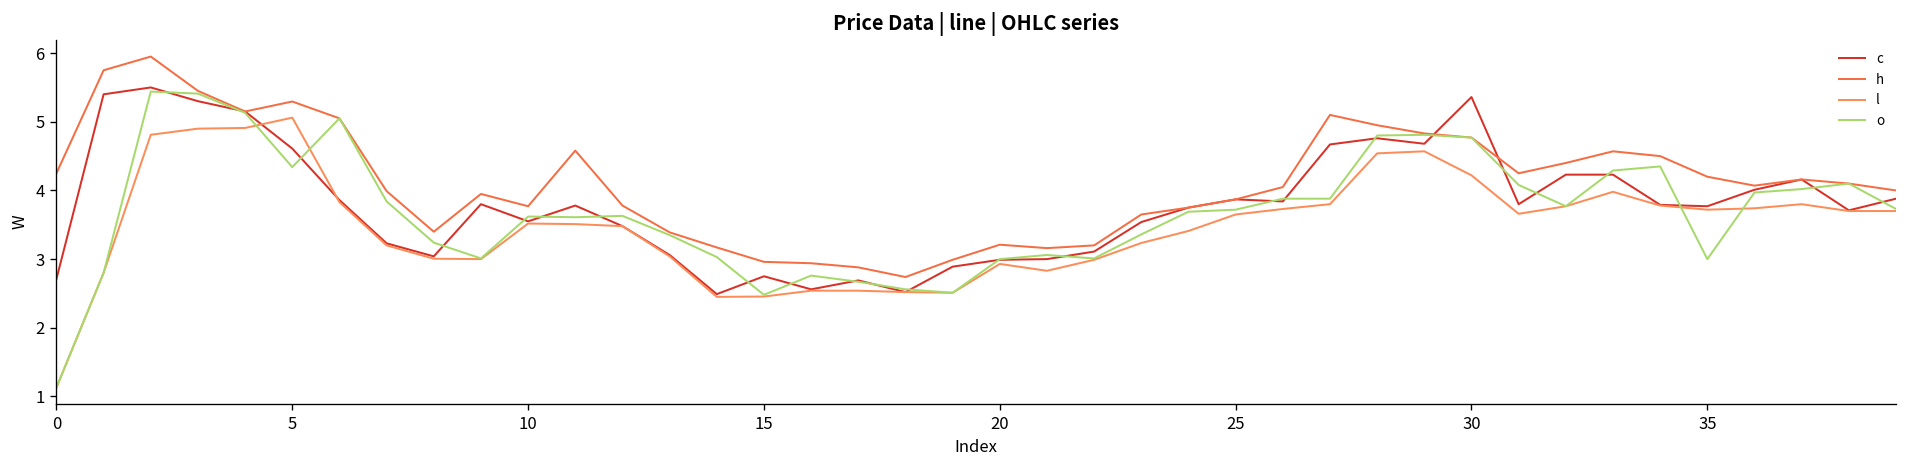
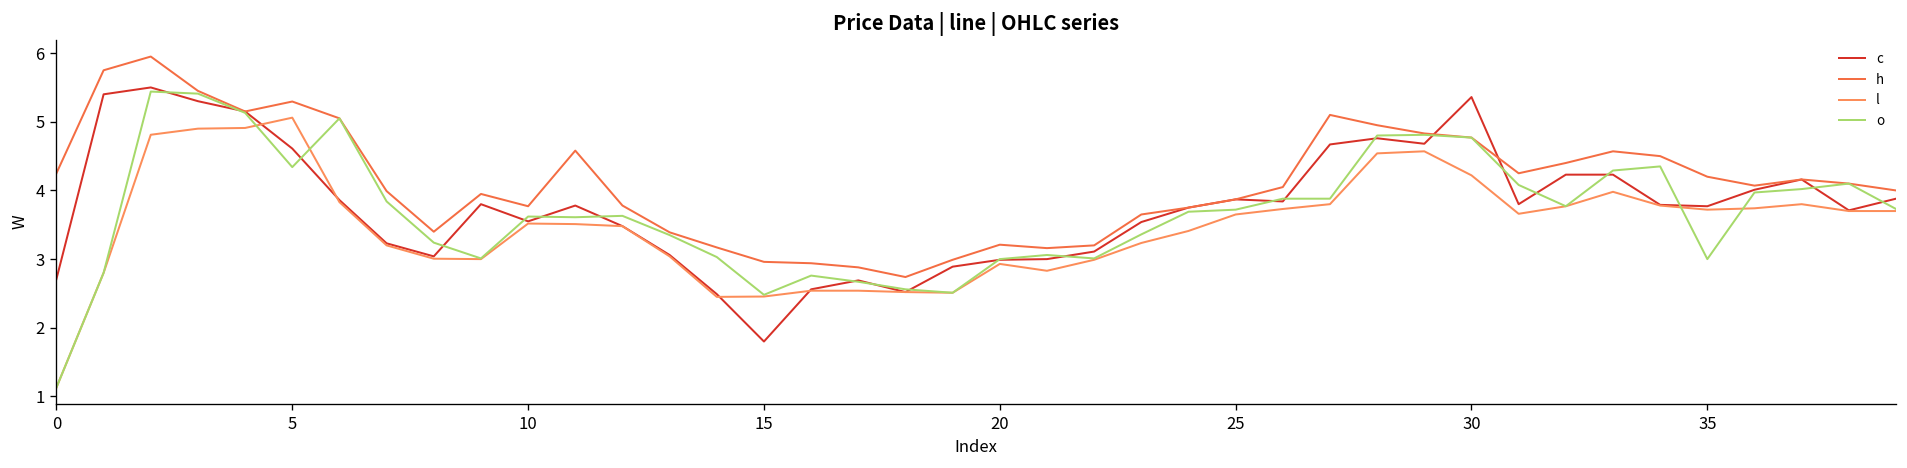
c, 15: 2.8 -> 1.8
